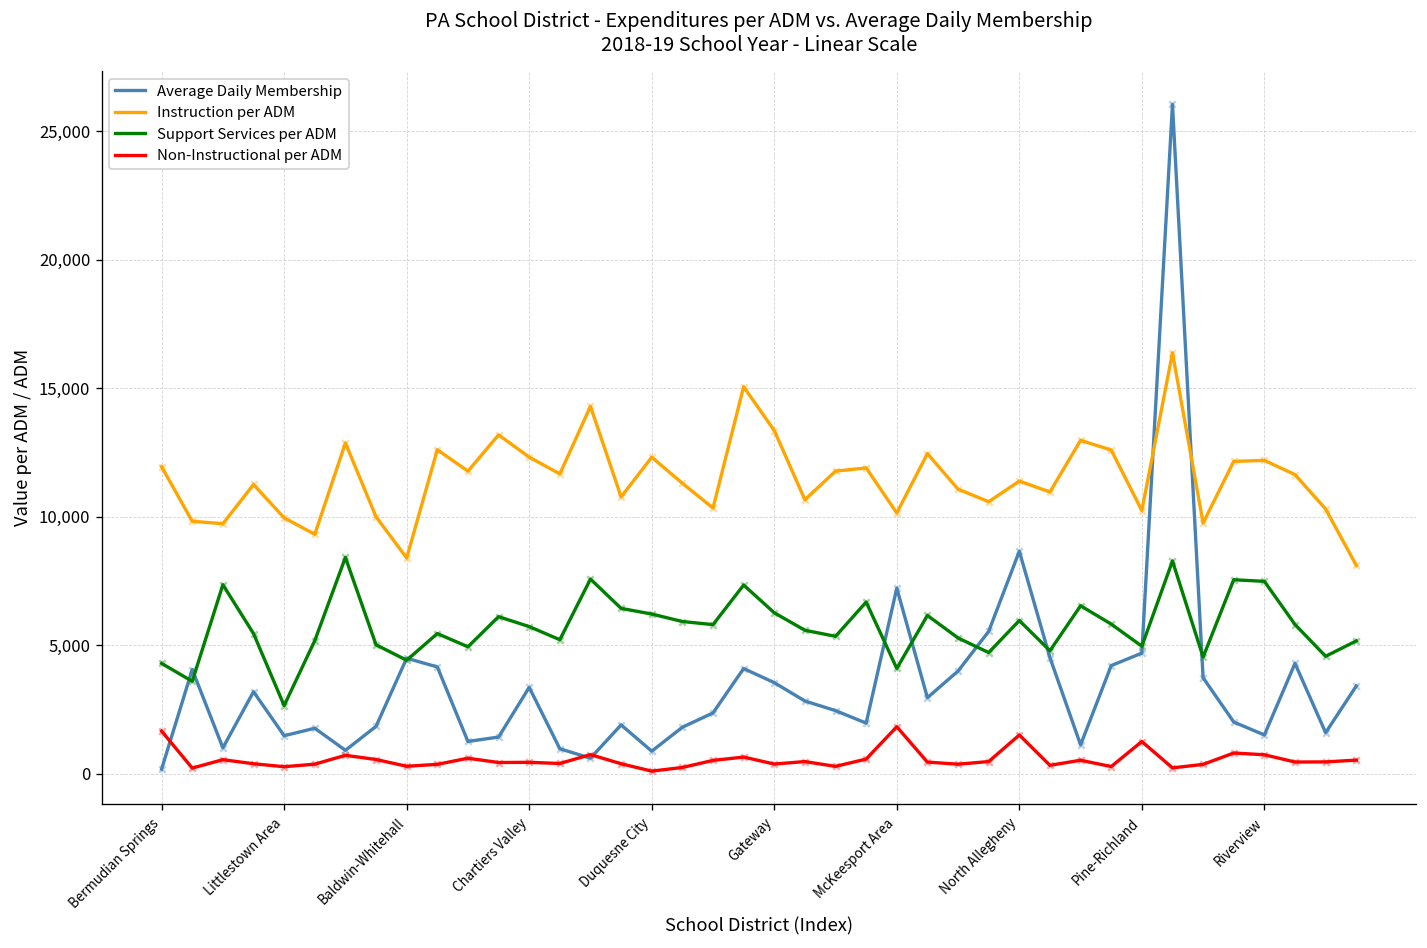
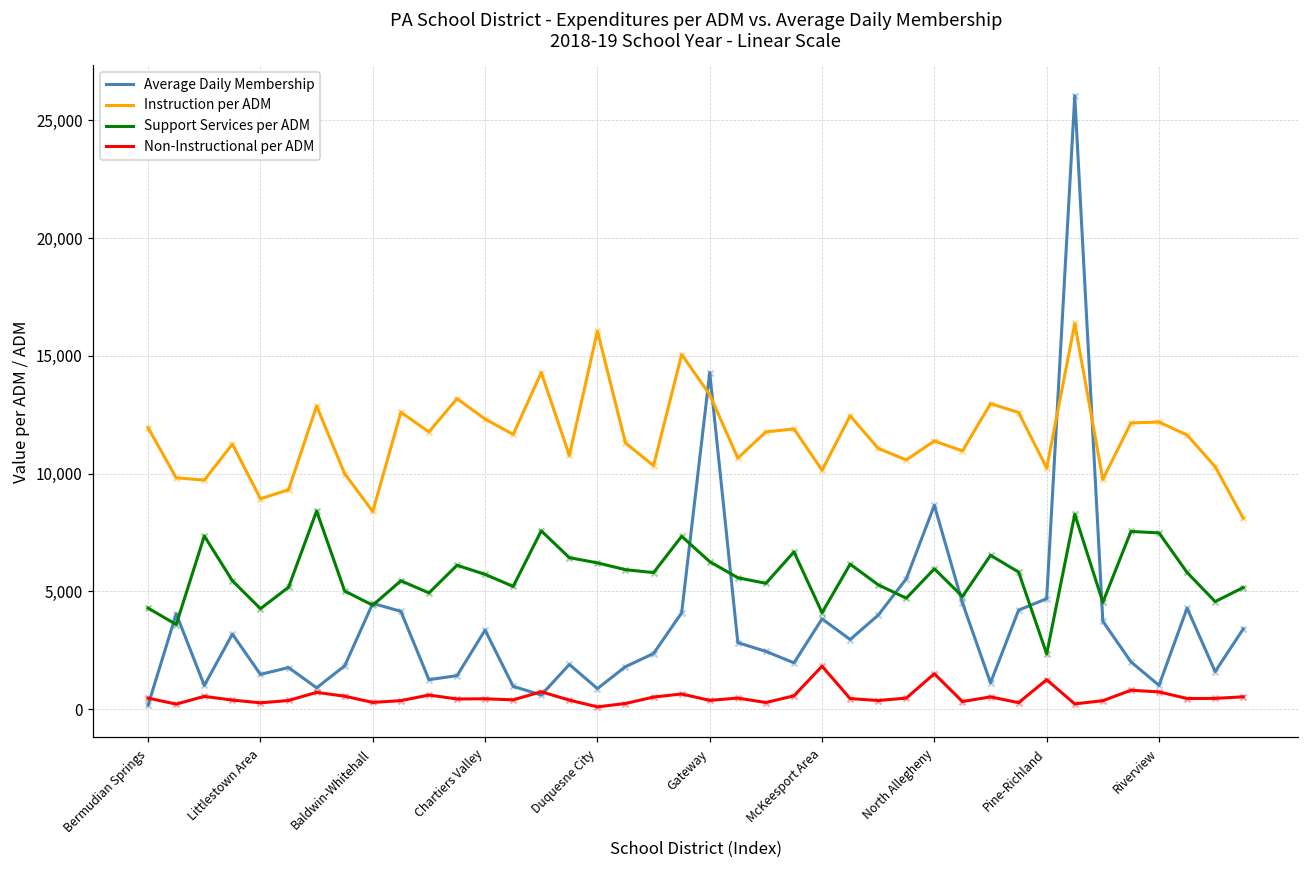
Non-Instructional per ADM, Bermudian Springs: 1,700 -> 500
Instruction per ADM, Littlestown Area: 10,000 -> 8,900
Support Services per ADM, Littlestown Area: 2,700 -> 4,300
Instruction per ADM, Duquesne City: 12,300 -> 16,000
Average Daily Membership, Gateway: 3,500 -> 14,300
Average Daily Membership, McKeesport Area: 7,200 -> 3,800
Support Services per ADM, Pine-Richland: 5,000 -> 2,400
Average Daily Membership, Riverview: 1,500 -> 1,000
